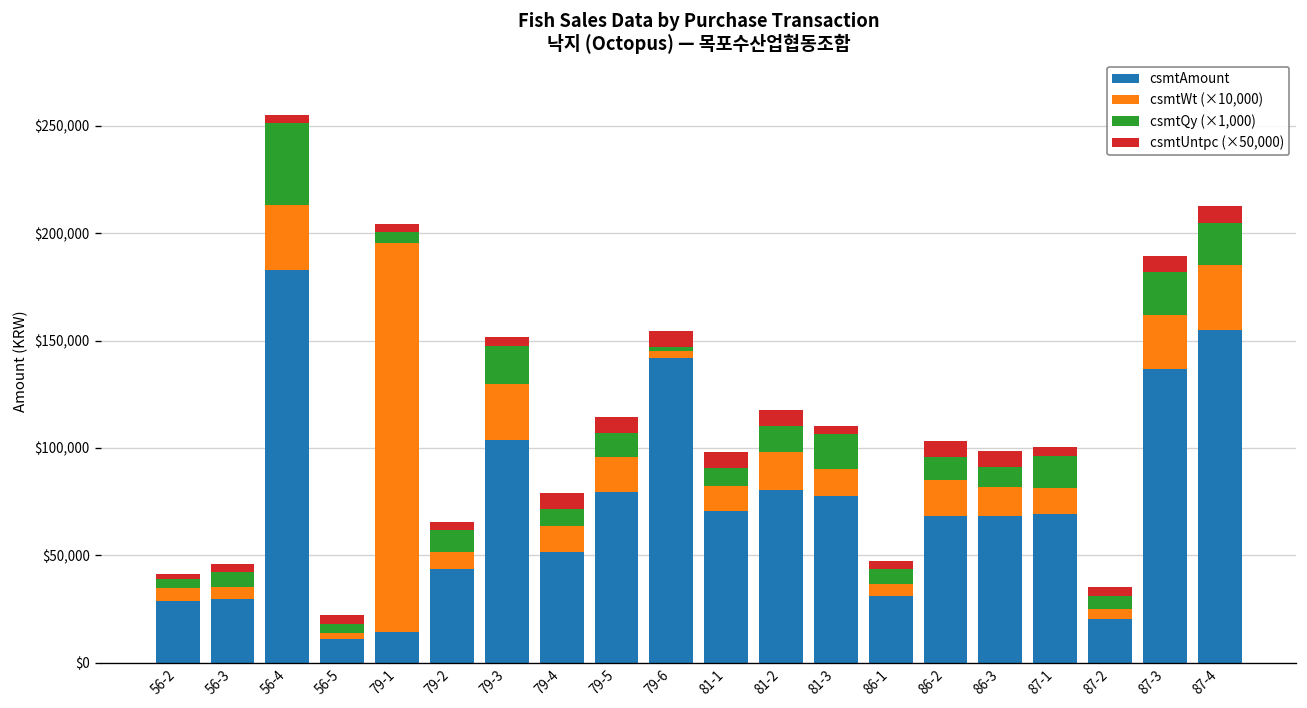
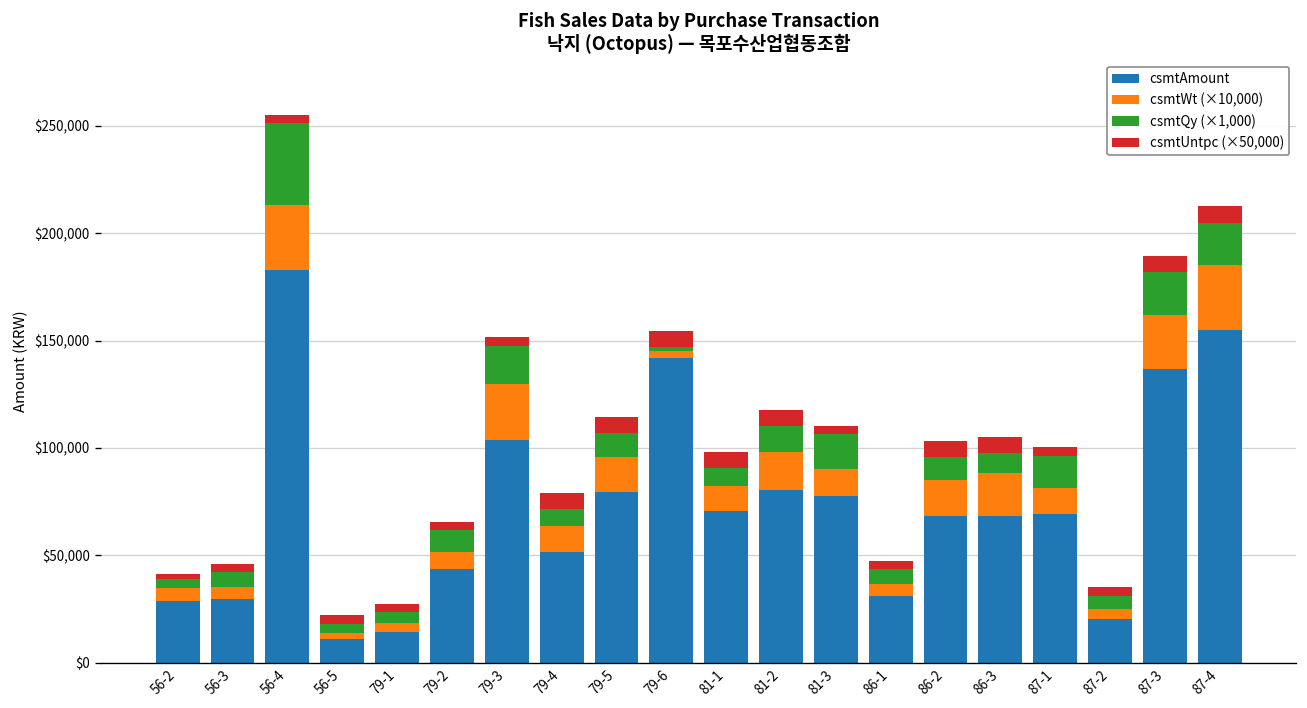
csmtWt (×10,000), 79-1: $181,000 -> $4,000
csmtWt (×10,000), 86-3: $14,000 -> $20,000
